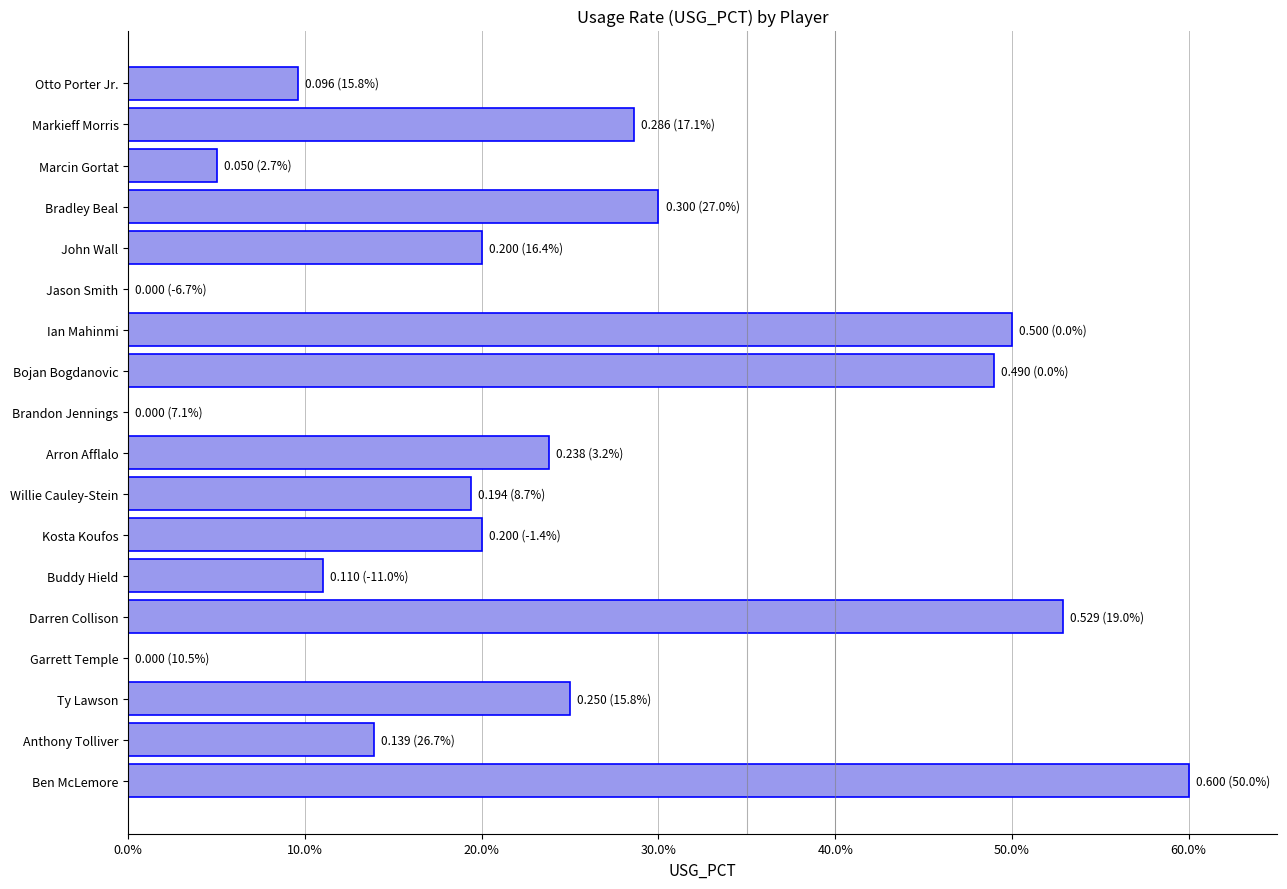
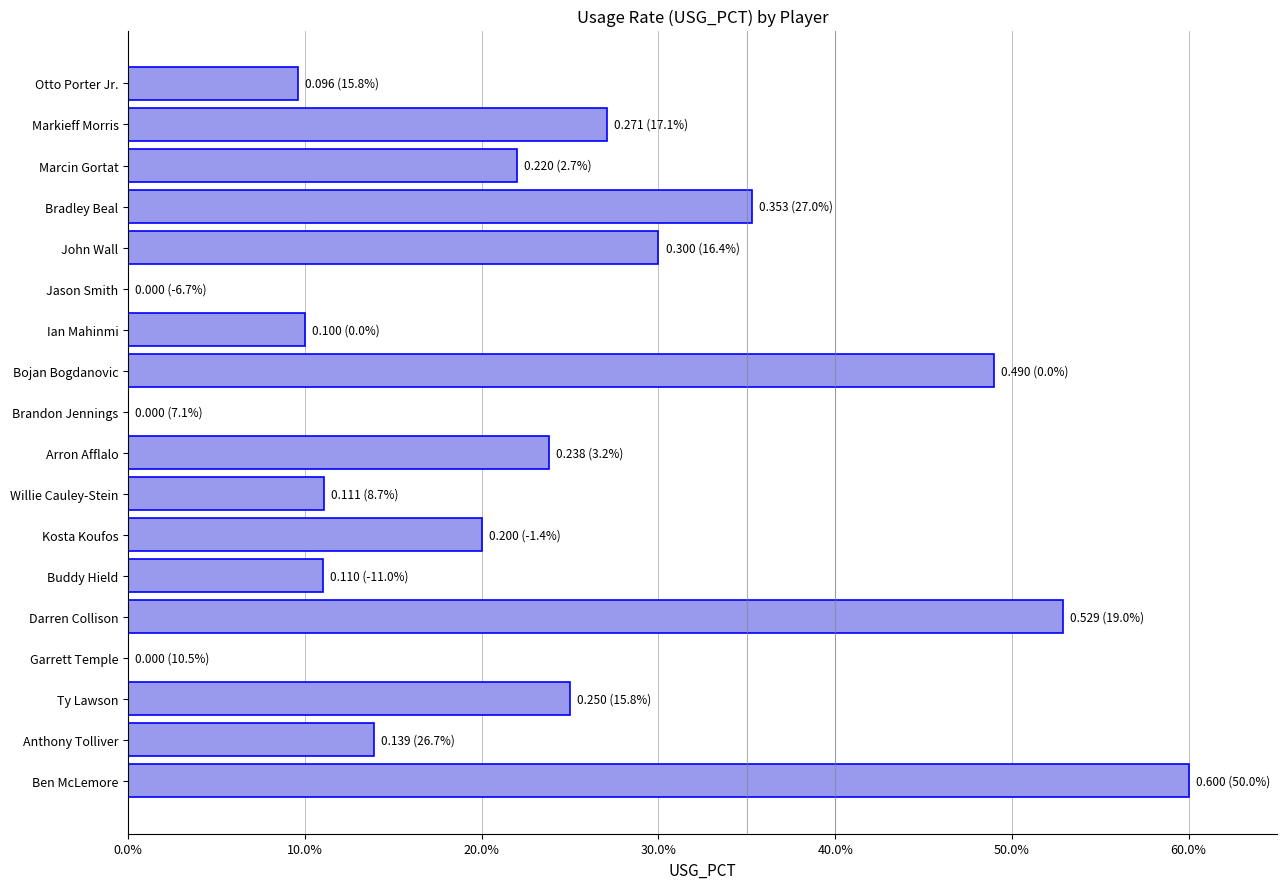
Markieff Morris: 0.286 -> 0.271
Marcin Gortat: 0.050 -> 0.220
Bradley Beal: 0.300 -> 0.353
John Wall: 0.200 -> 0.300
Ian Mahinmi: 0.500 -> 0.100
Willie Cauley-Stein: 0.194 -> 0.111
